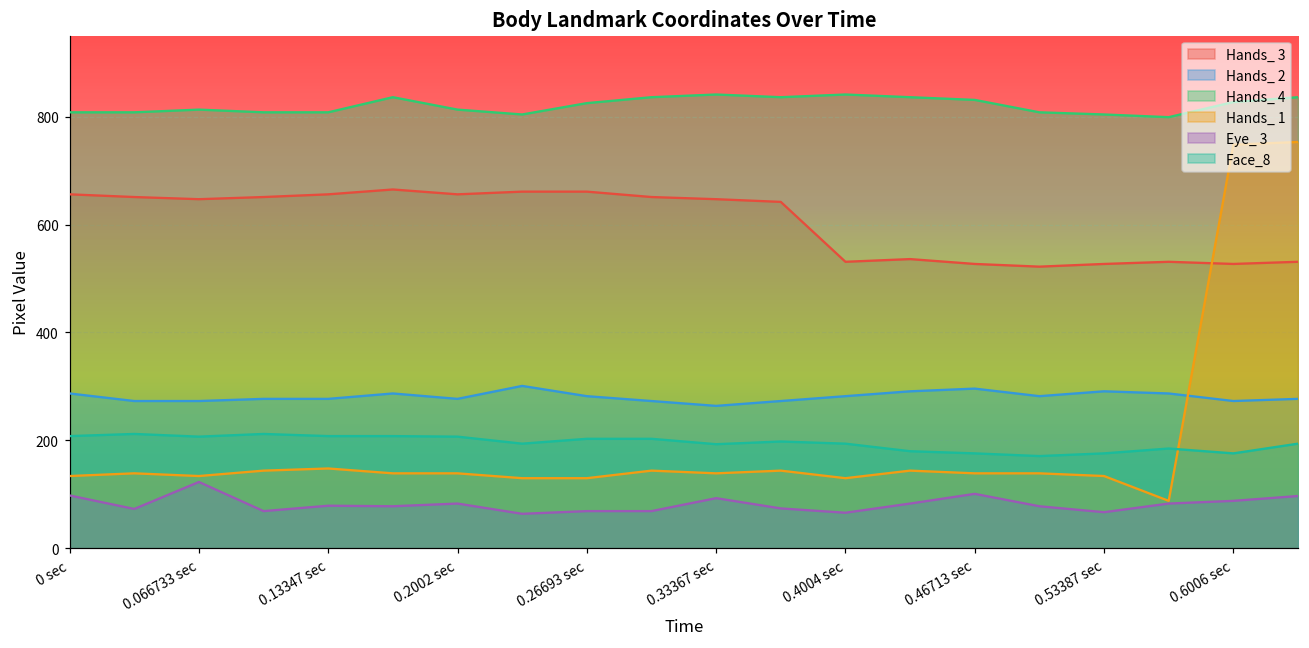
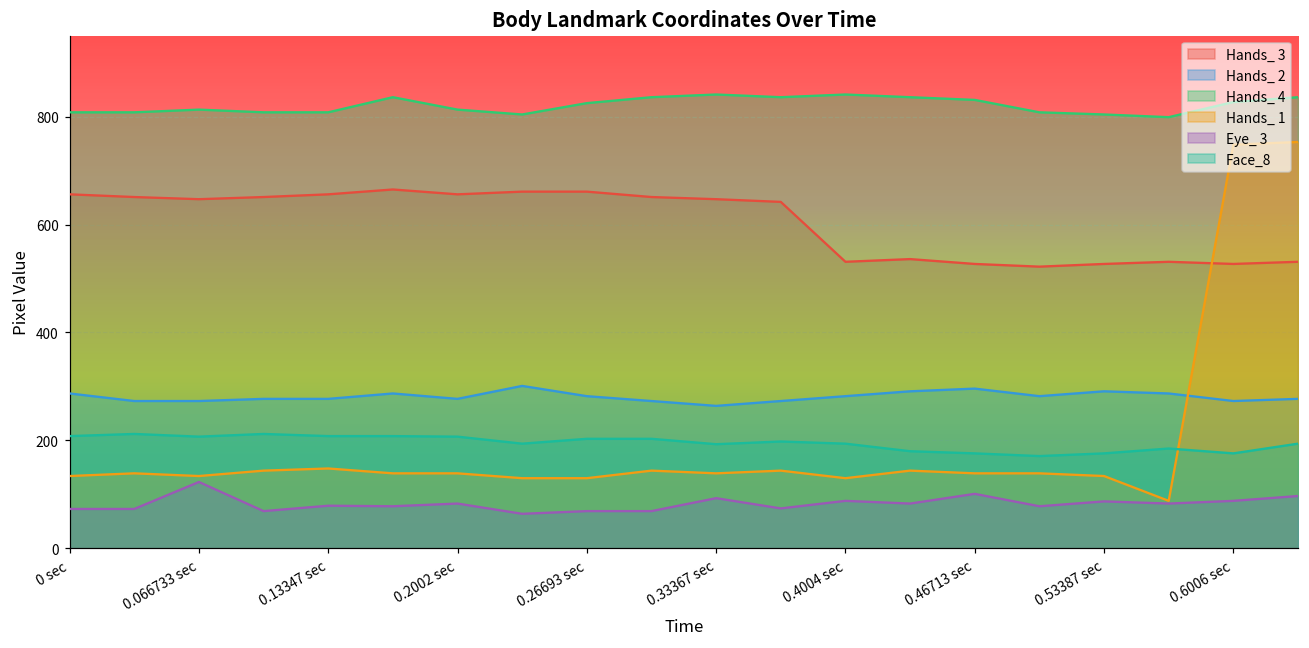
Eye_ 3, 0 sec: 100 -> 70
Eye_ 3, 0.4004 sec: 70 -> 90
Eye_ 3, 0.53387 sec: 70 -> 90
